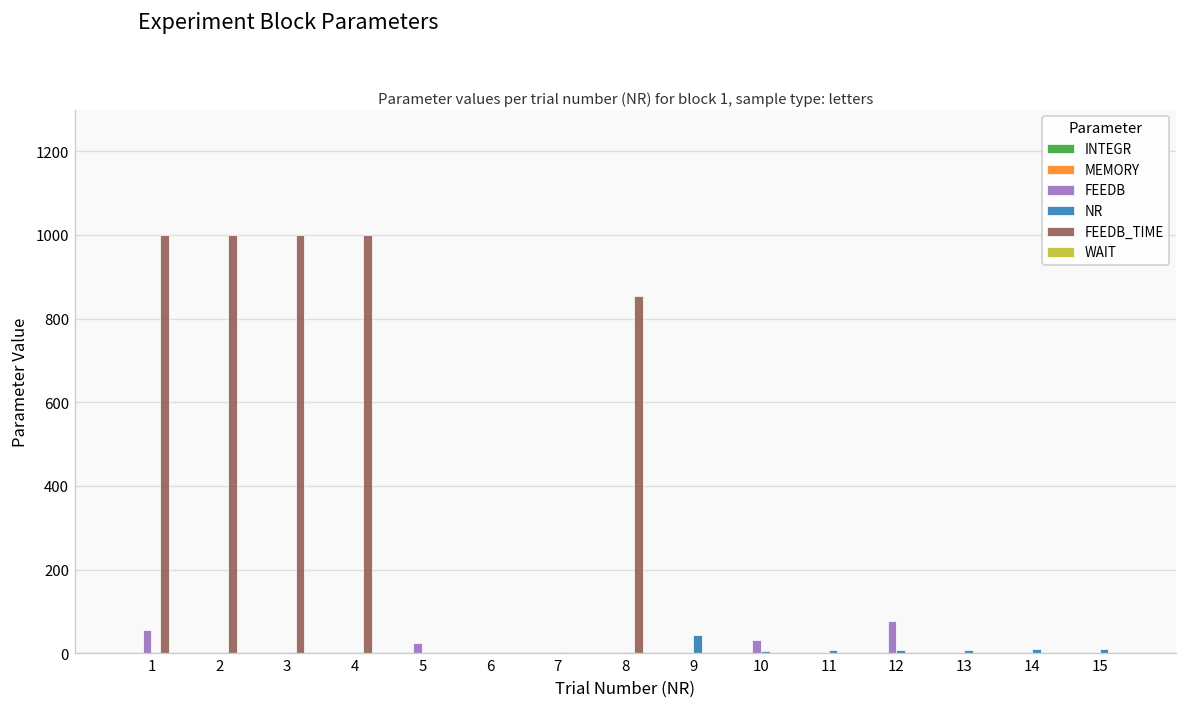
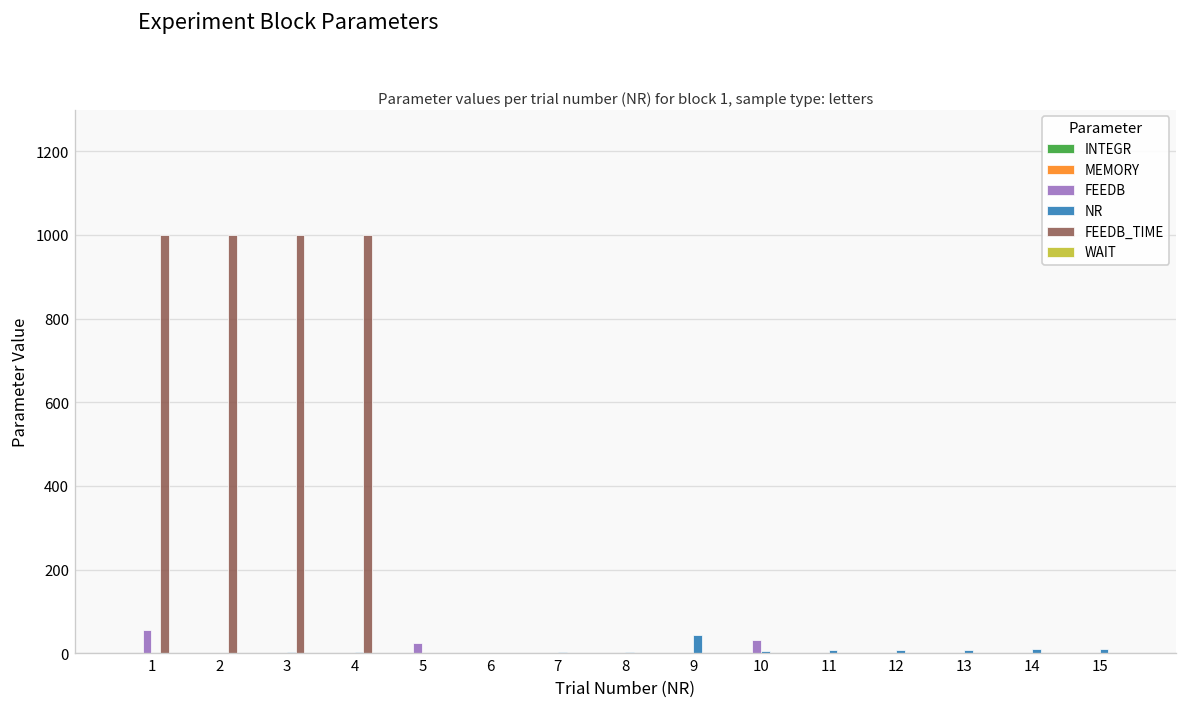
FEEDB_TIME, 8: 860 -> 0
FEEDB, 12: 80 -> 0
